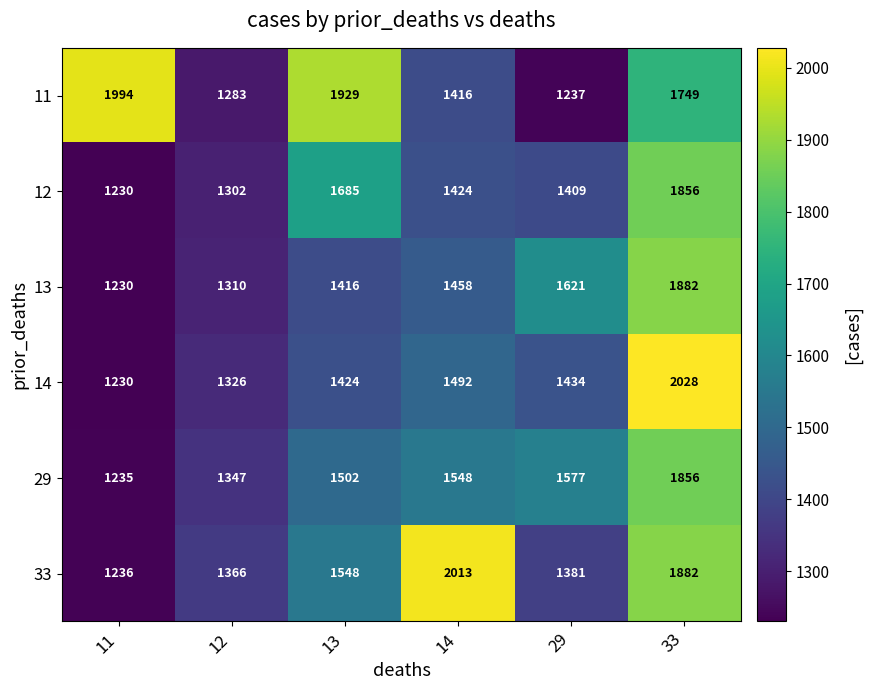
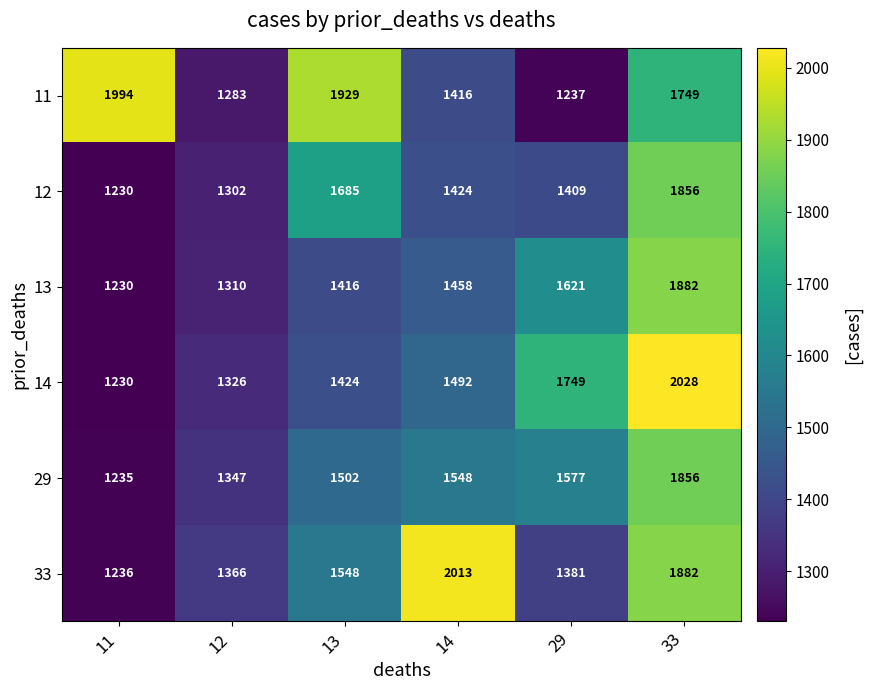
14, 29: 1434 -> 1749
